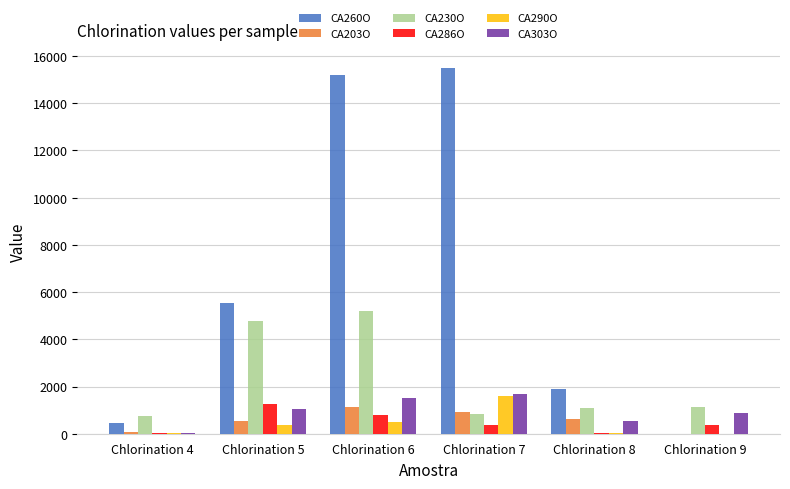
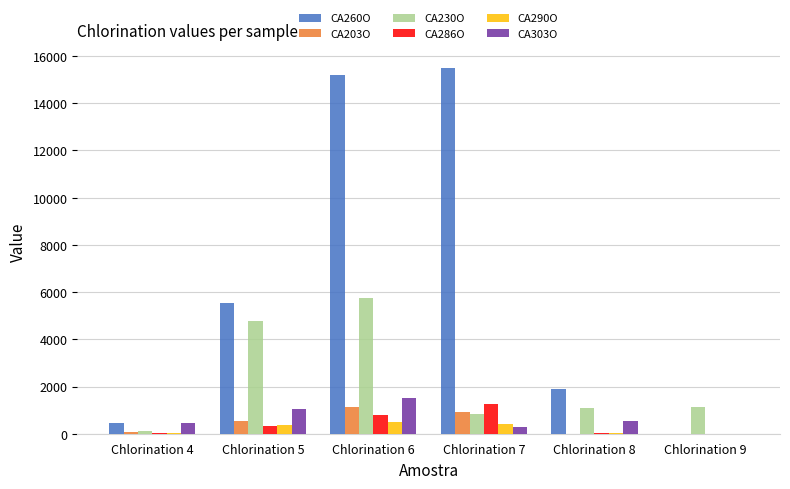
CA230O, Chlorination 4: 700 -> 100
CA303O, Chlorination 4: 0 -> 400
CA286O, Chlorination 5: 1300 -> 300
CA230O, Chlorination 6: 5200 -> 5700
CA286O, Chlorination 7: 400 -> 1300
CA290O, Chlorination 7: 1600 -> 400
CA303O, Chlorination 7: 1700 -> 300
CA203O, Chlorination 8: 600 -> 0
CA286O, Chlorination 9: 400 -> 0
CA303O, Chlorination 9: 900 -> 0
